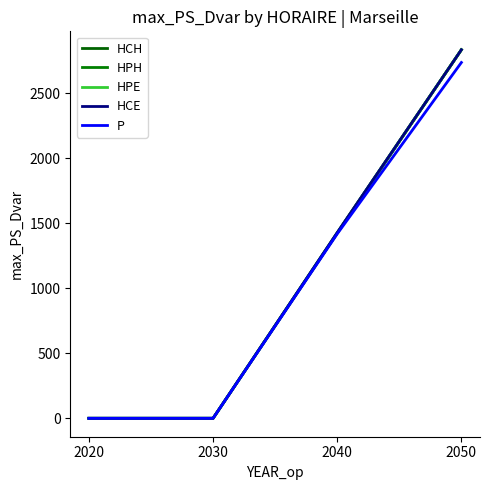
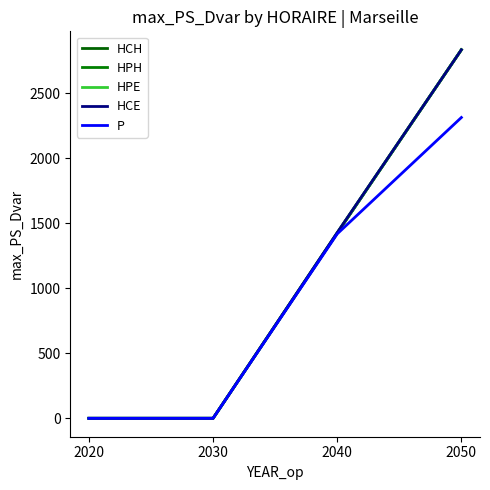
P, 2050: 2740 -> 2310
